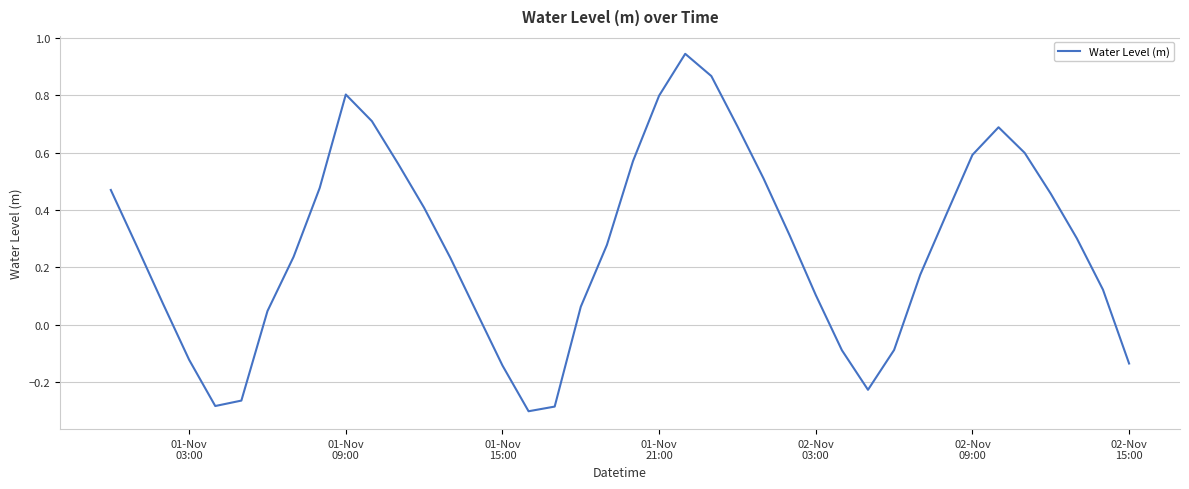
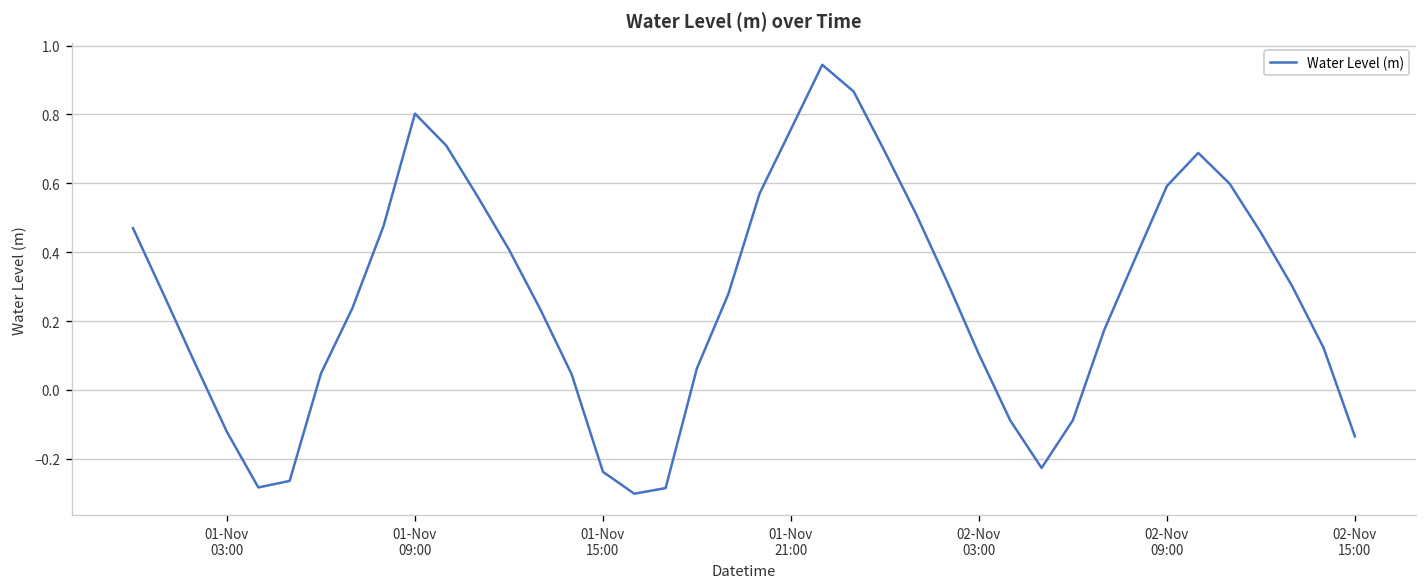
01-Nov 15:00: -0.14 -> -0.24
01-Nov 21:00: 0.80 -> 0.76
